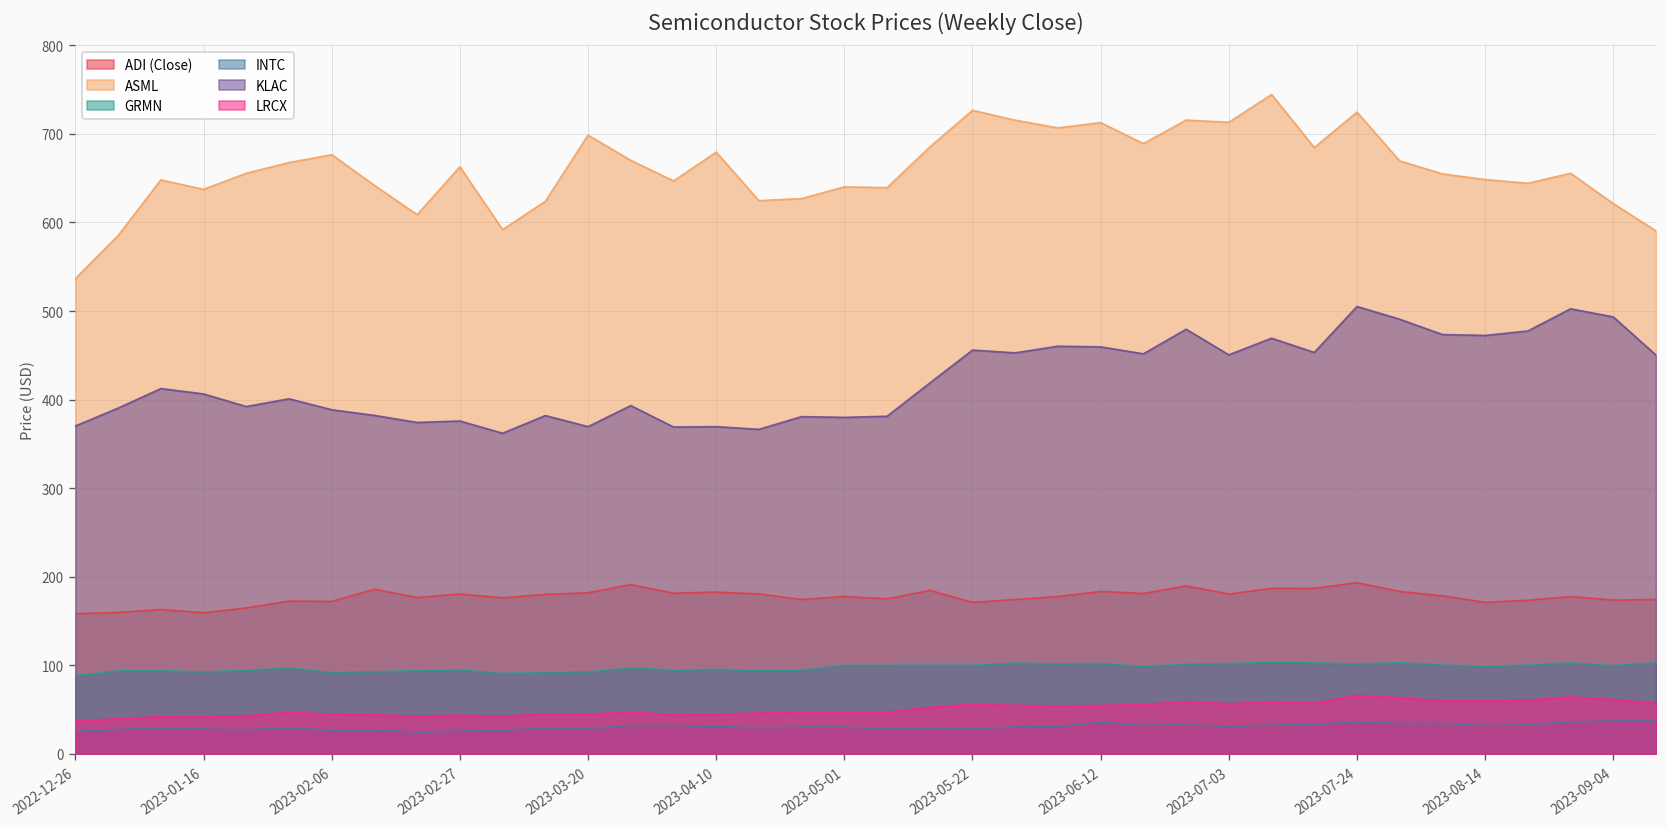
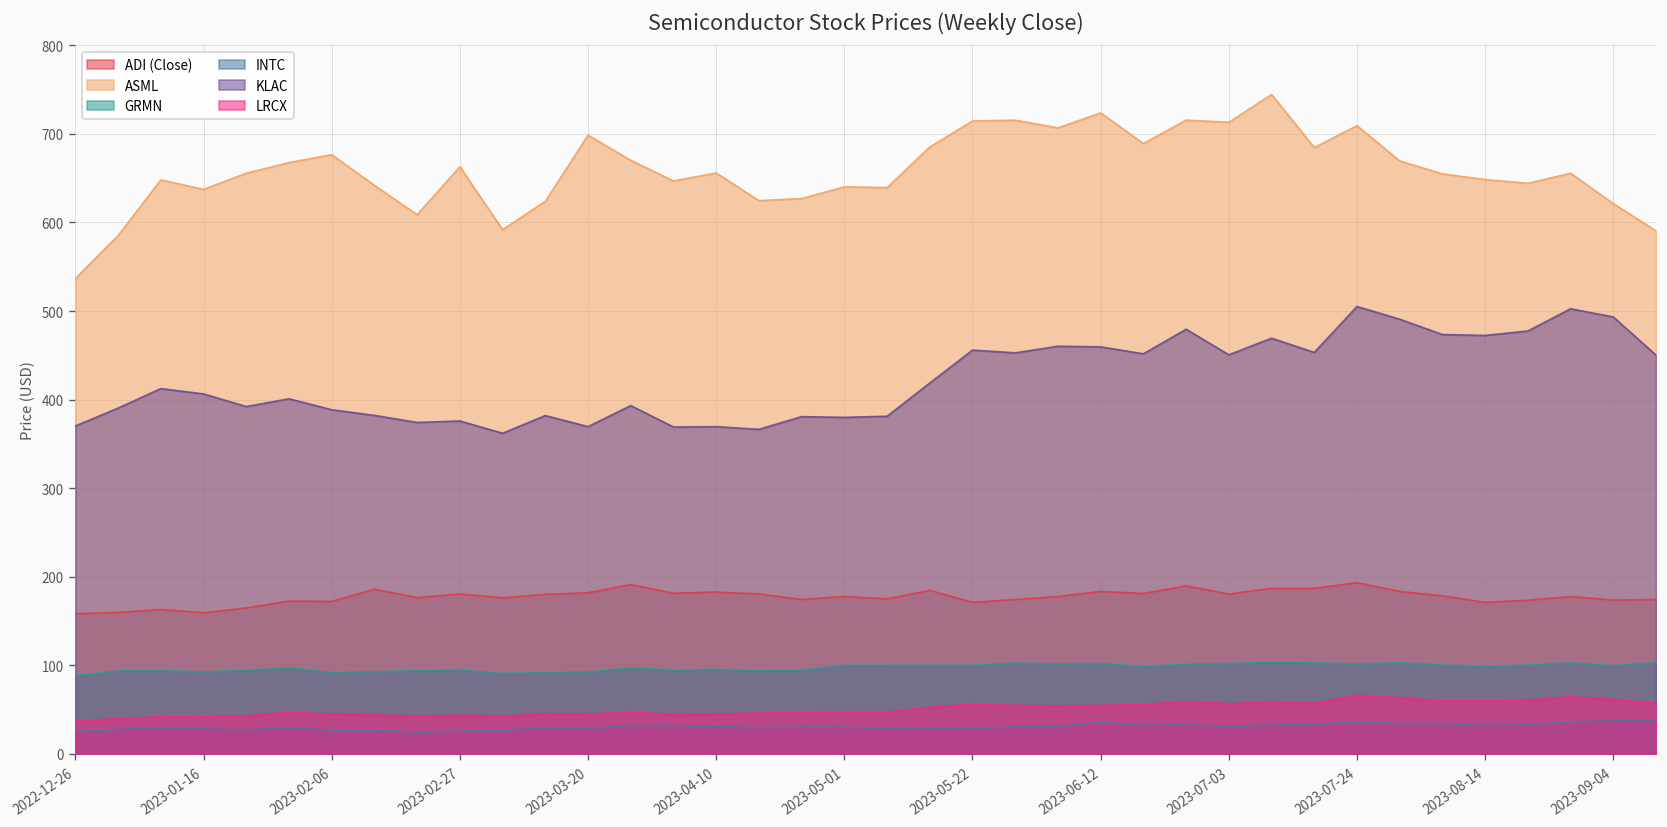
ASML, 2023-04-10: 680 -> 660
ASML, 2023-05-22: 730 -> 710
ASML, 2023-06-12: 710 -> 720
ASML, 2023-07-24: 720 -> 710
